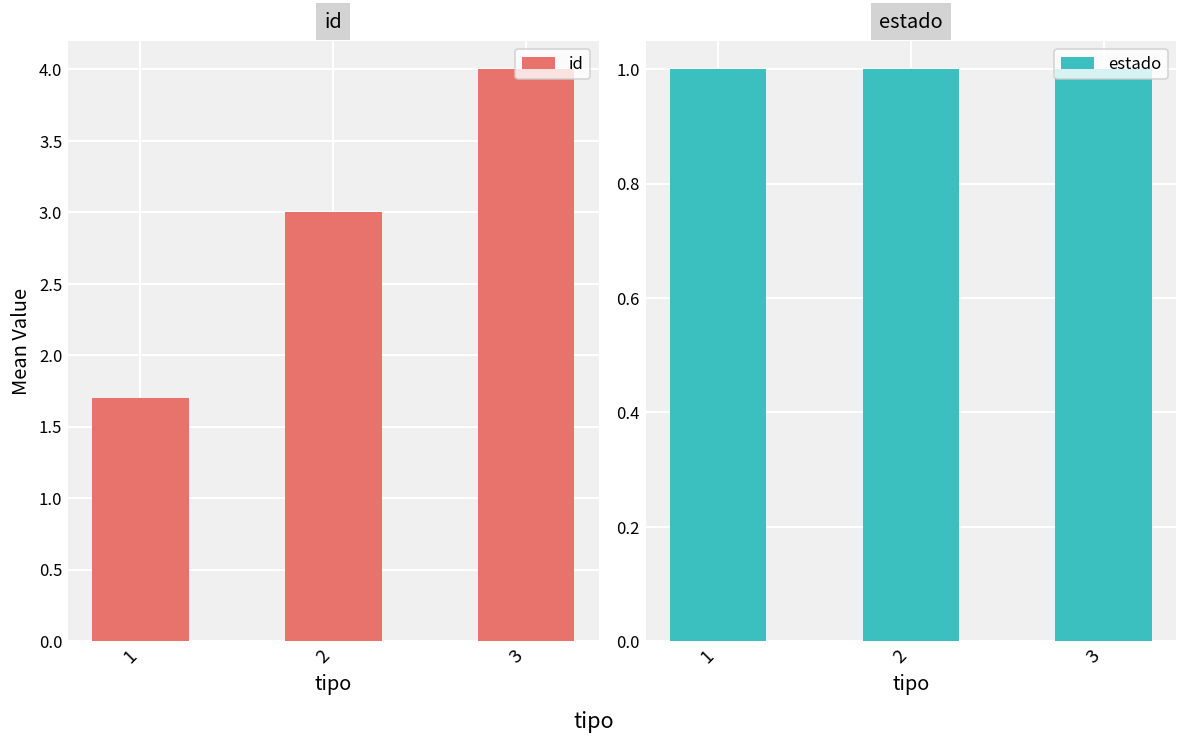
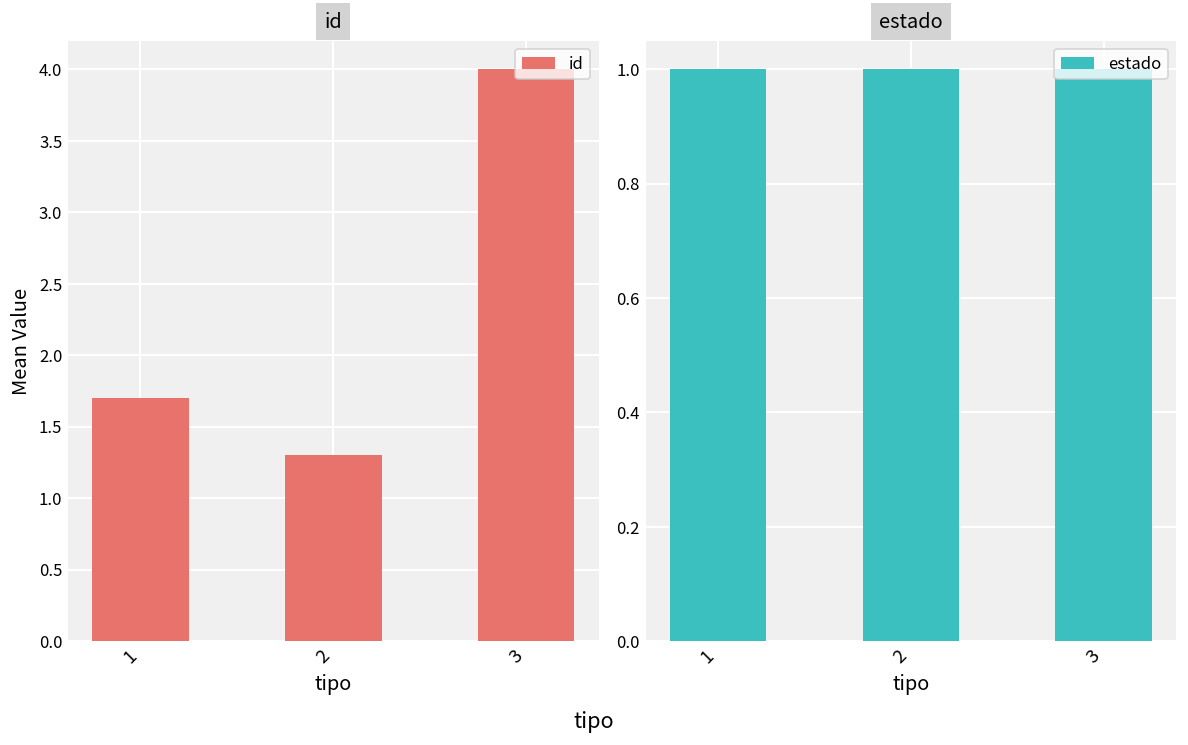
id, 2: 3.0 -> 1.3
